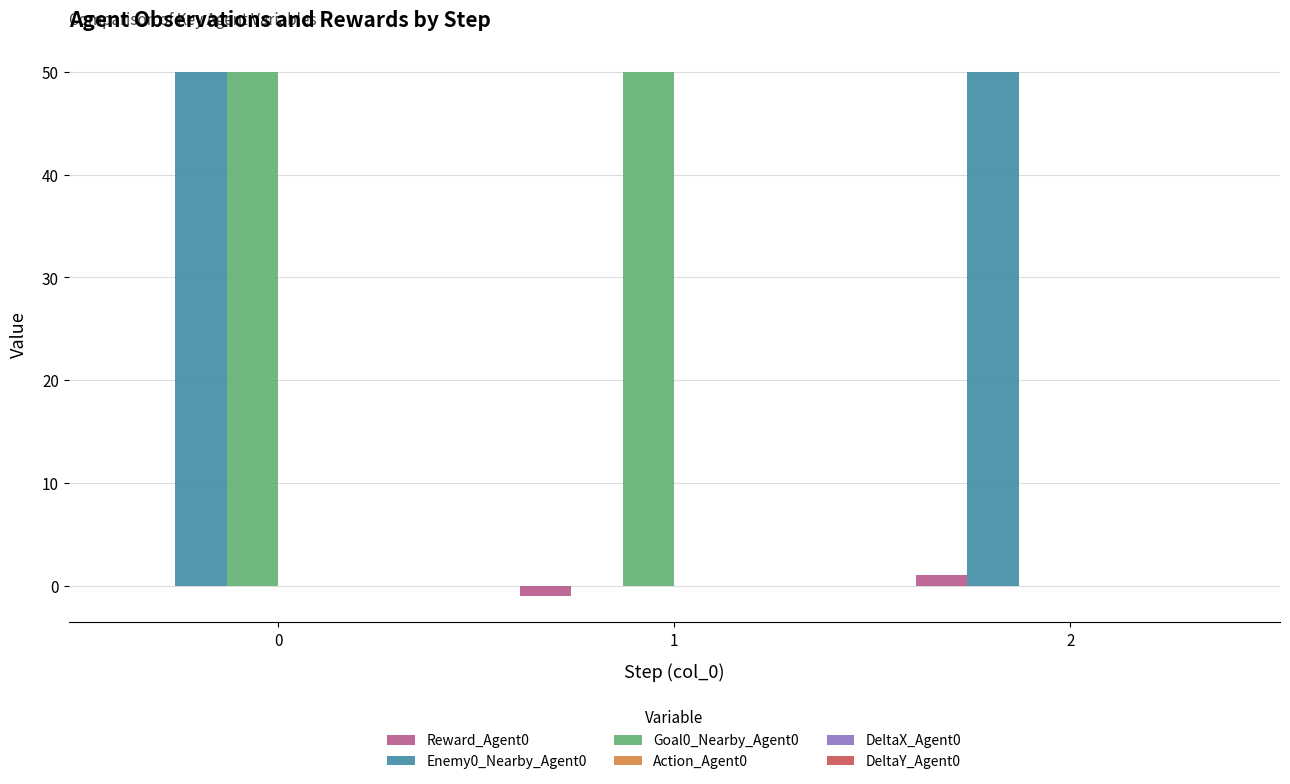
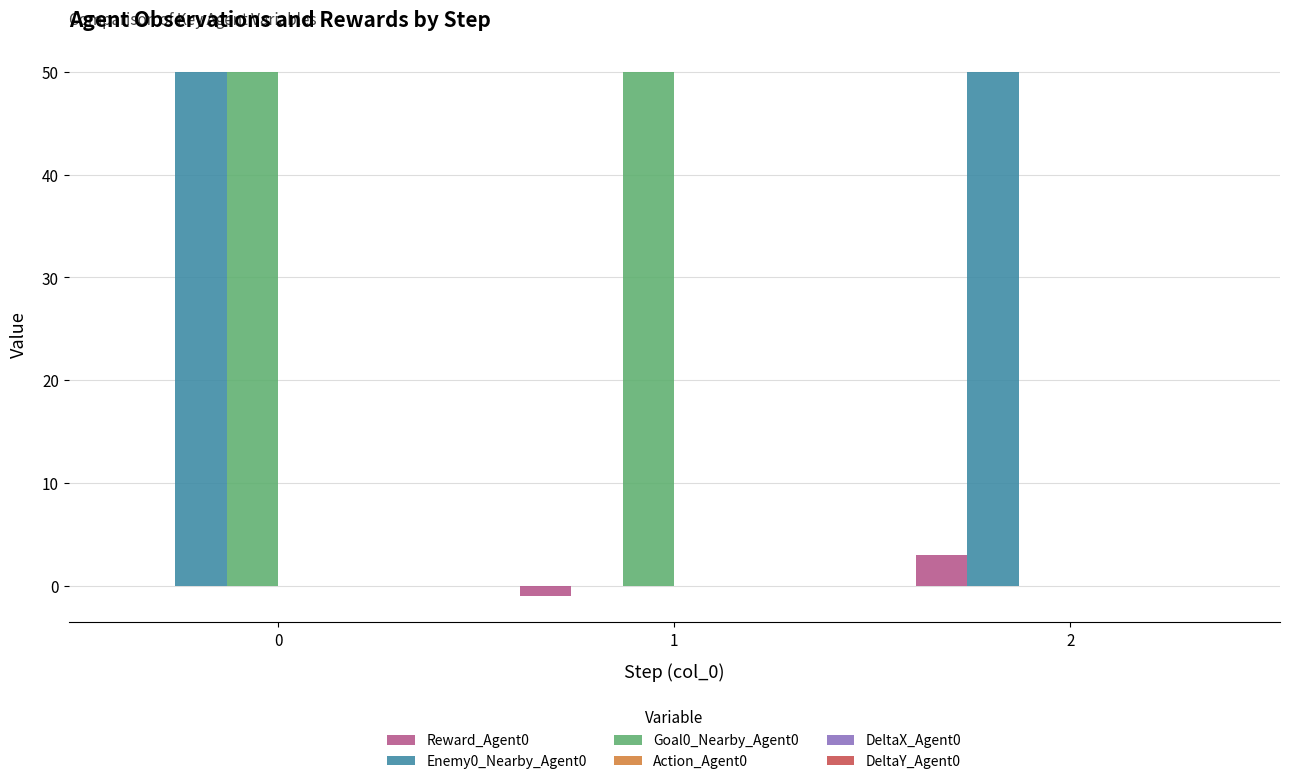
Reward_Agent0, 2: 1 -> 3
